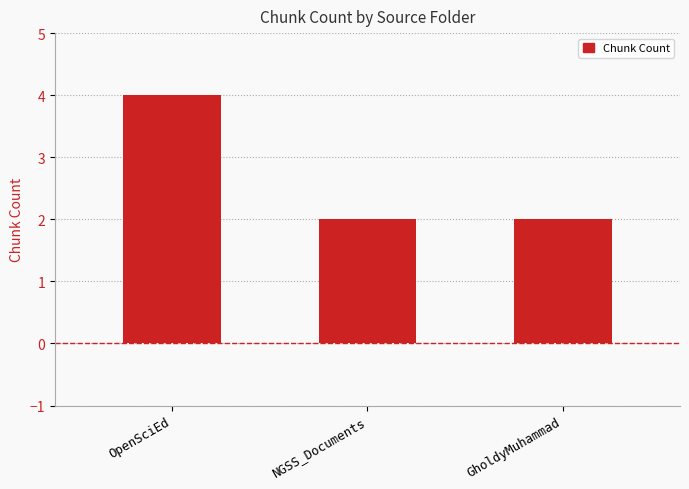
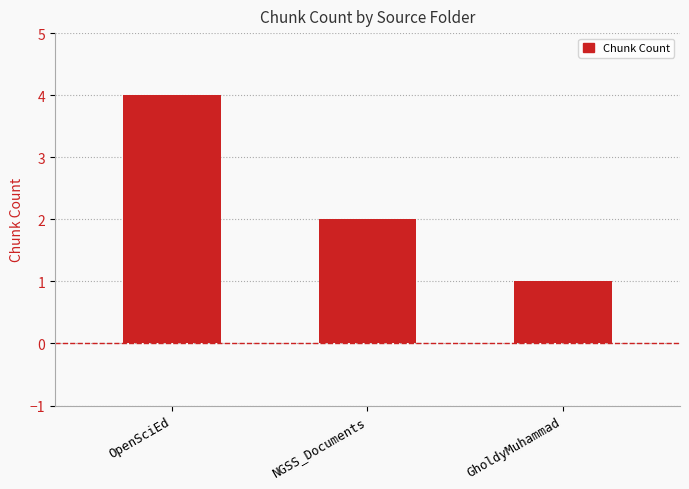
GholdyMuhammad: 2 -> 1
